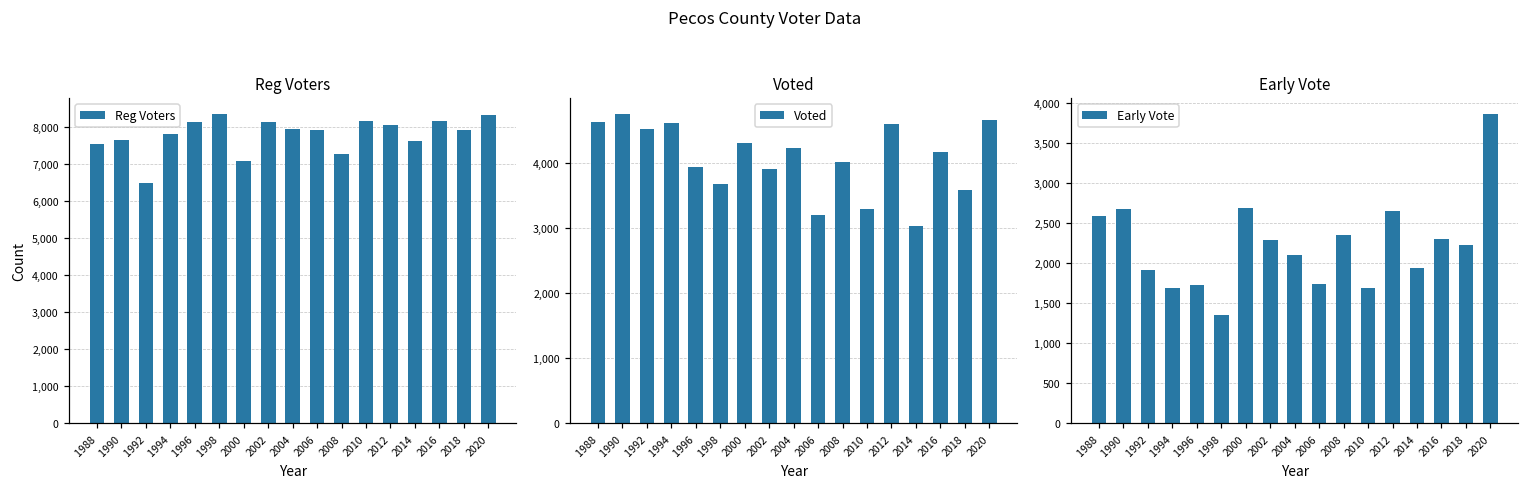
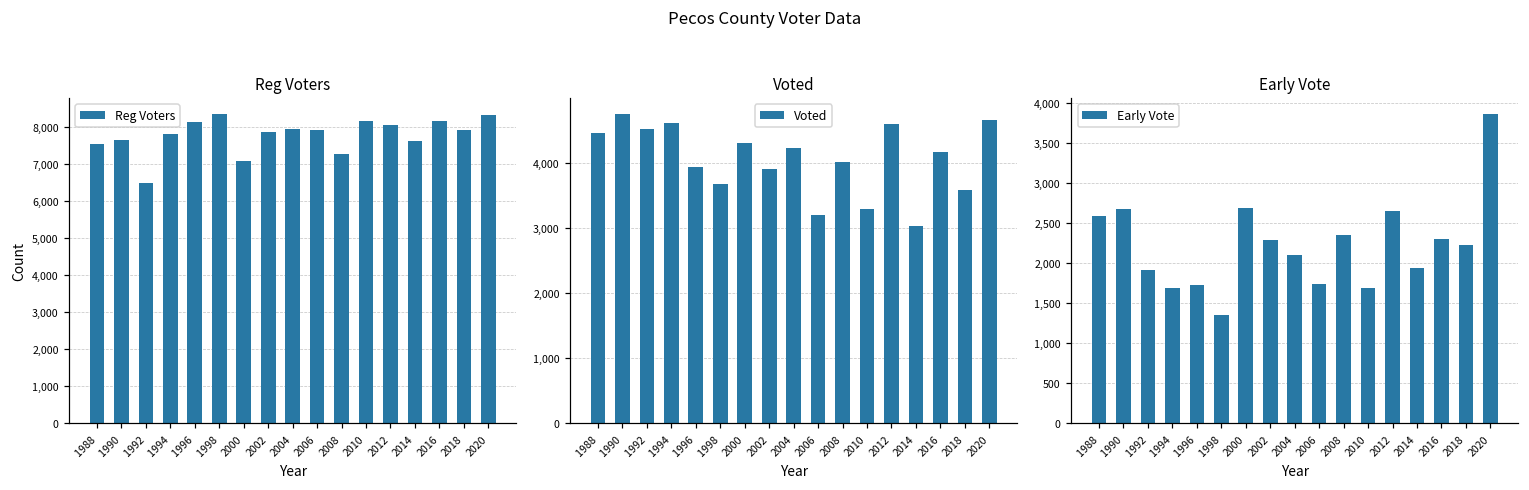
Reg Voters, 2002: 8,100 -> 7,900
Voted, 1988: 4,600 -> 4,500
